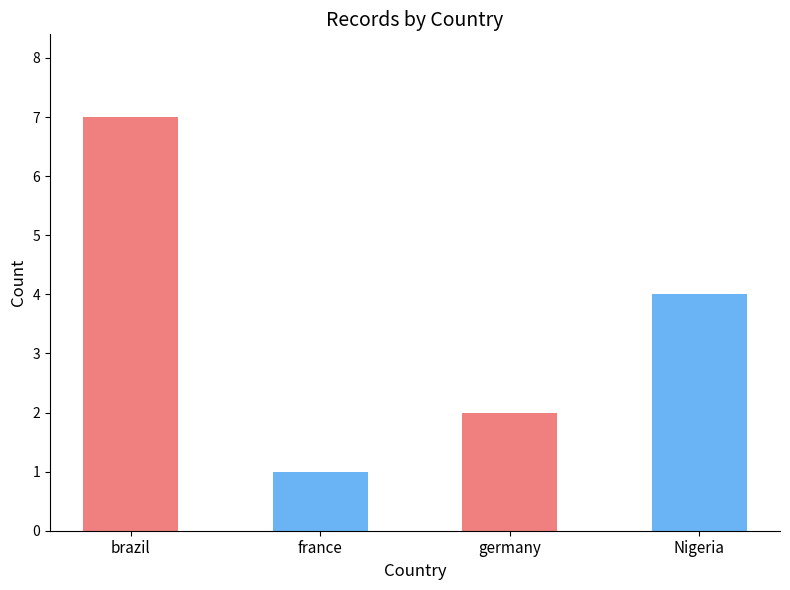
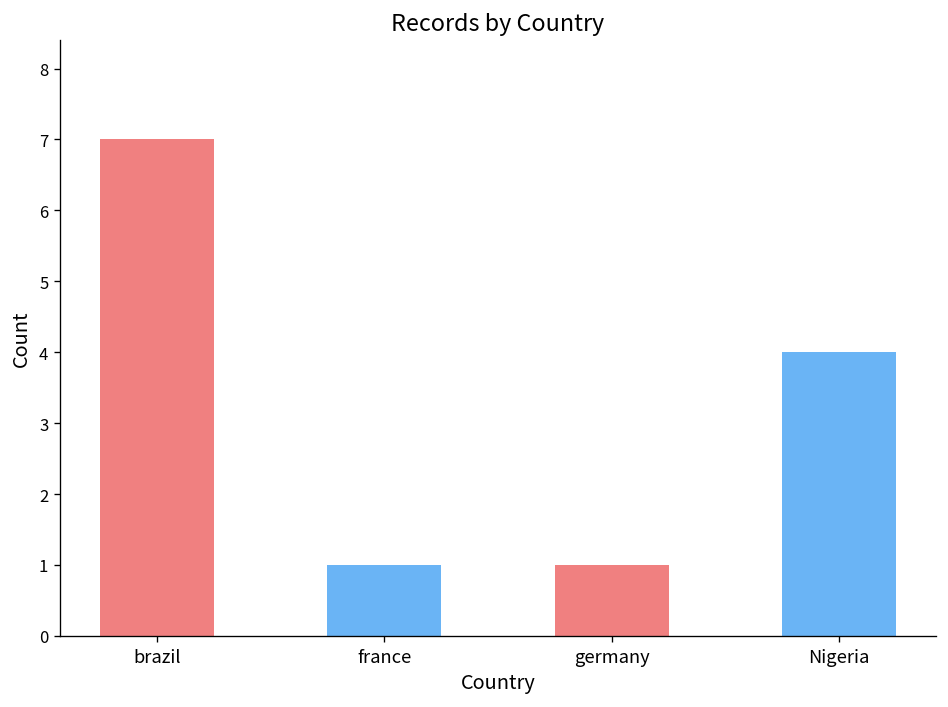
germany: 2 -> 1
